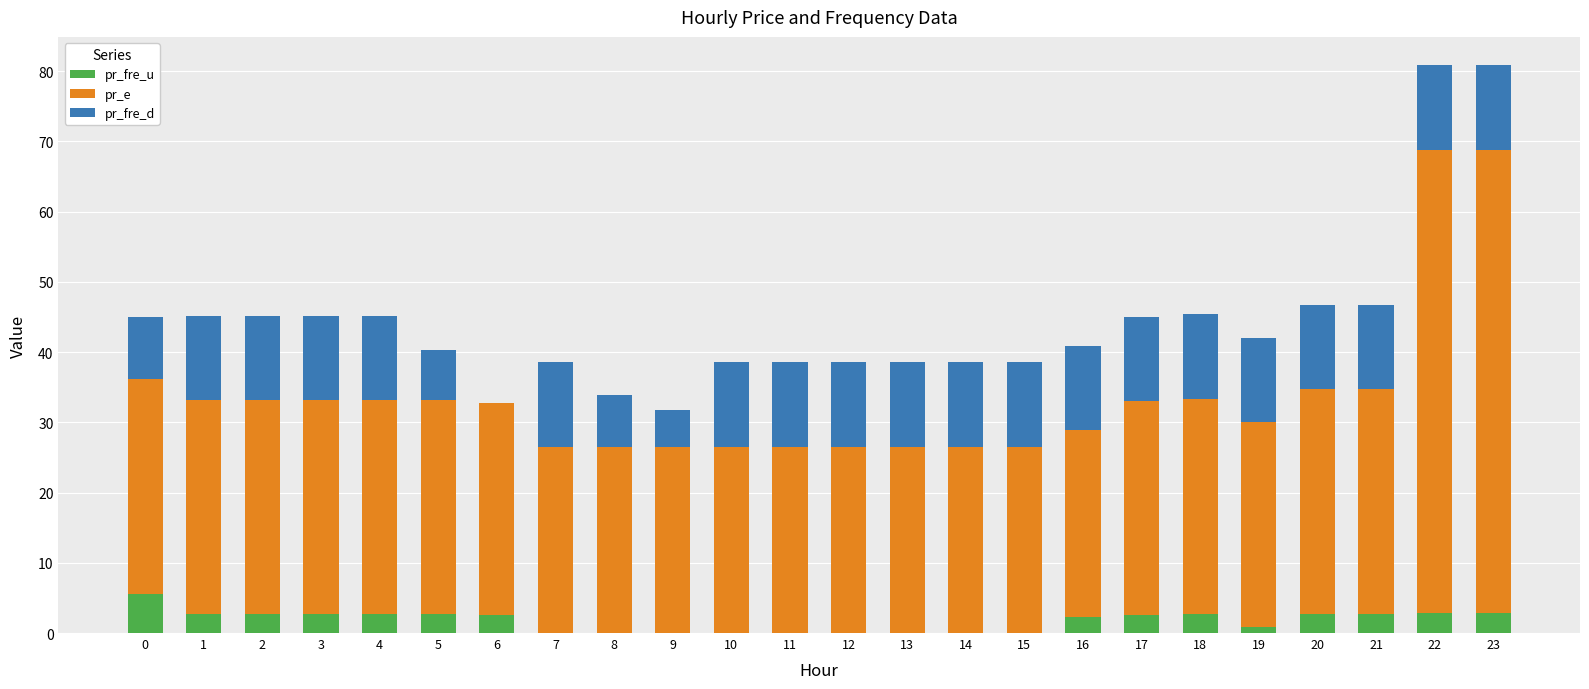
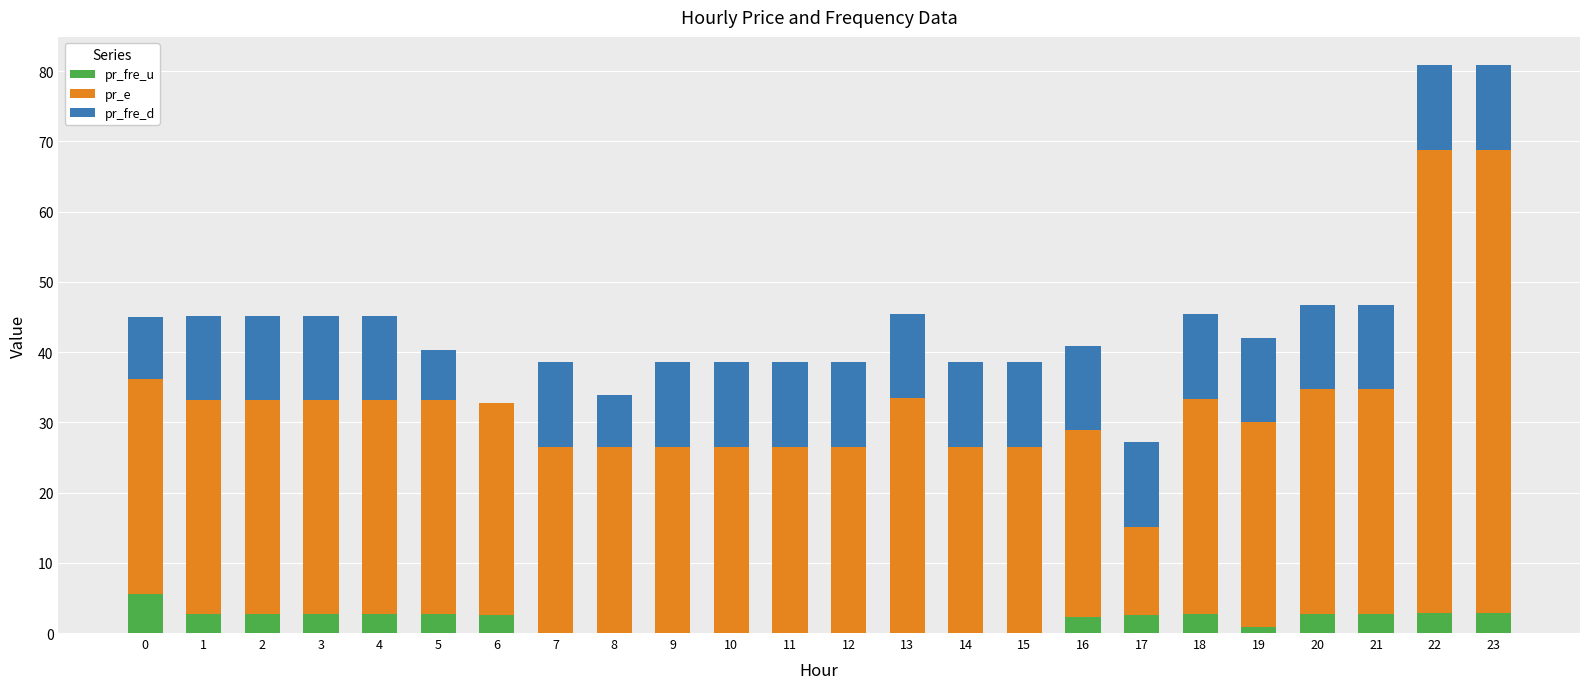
pr_fre_d, 9: 5 -> 12
pr_e, 13: 27 -> 33
pr_e, 17: 30 -> 13
